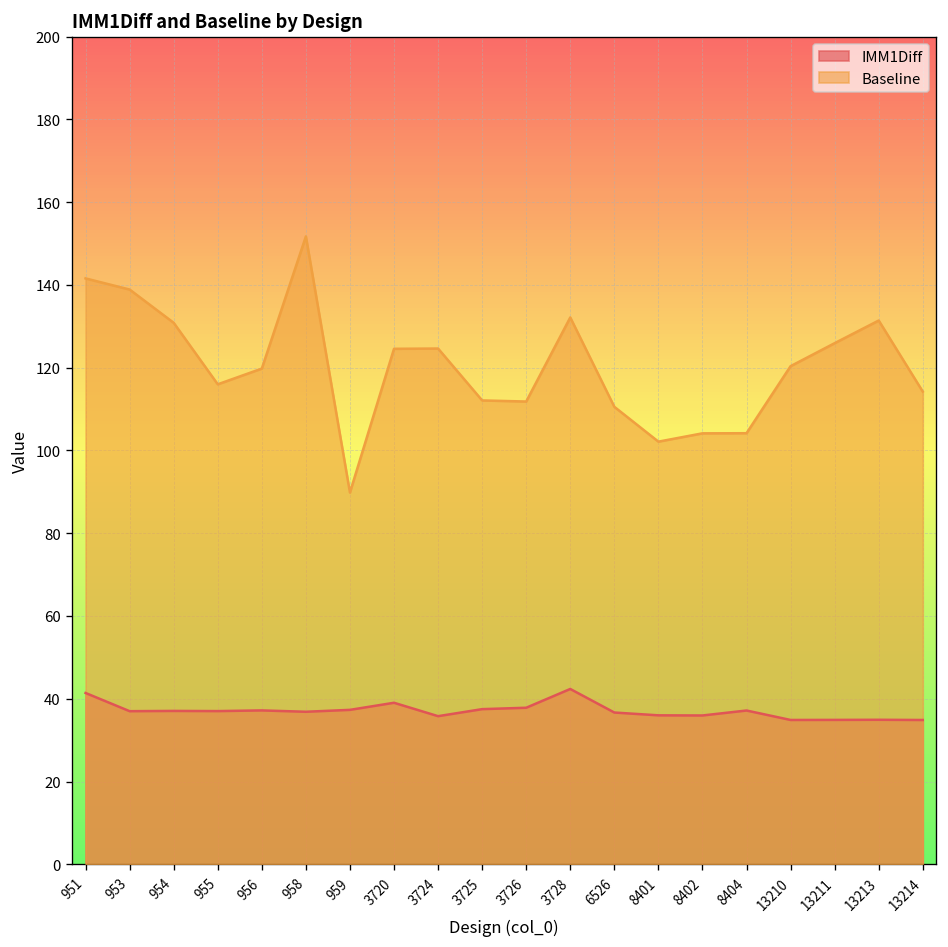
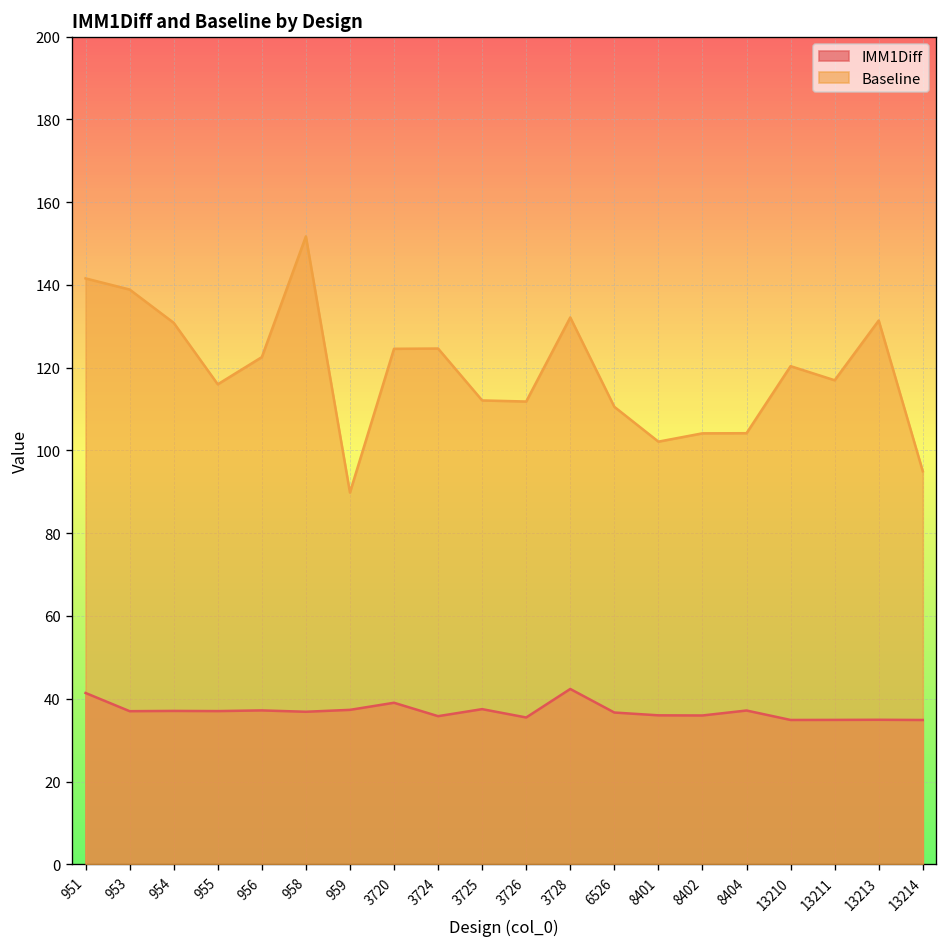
Baseline, 956: 120 -> 123
IMM1Diff, 3726: 38 -> 35
Baseline, 13211: 126 -> 117
Baseline, 13214: 114 -> 95
